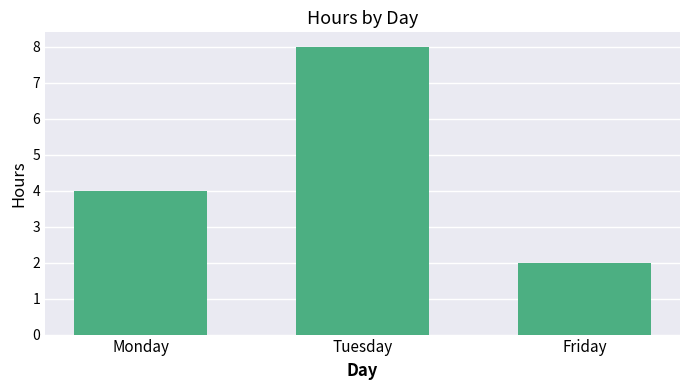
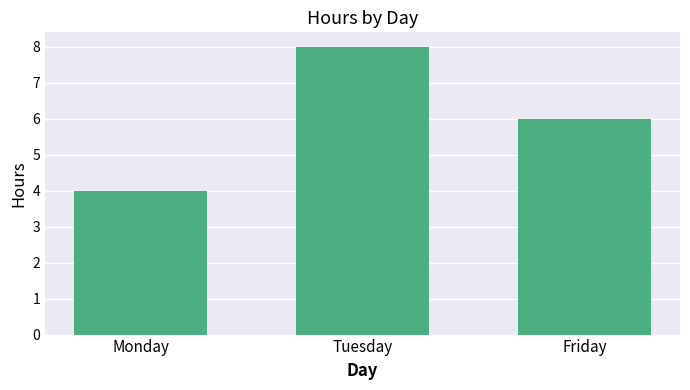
Friday: 2 -> 6
